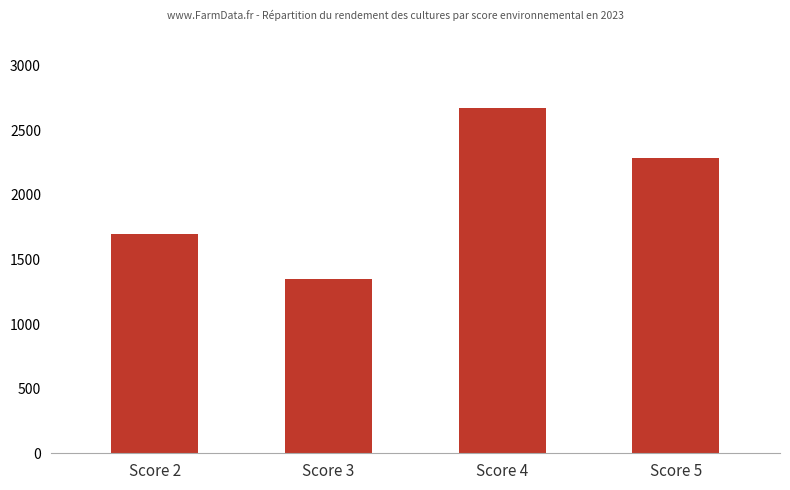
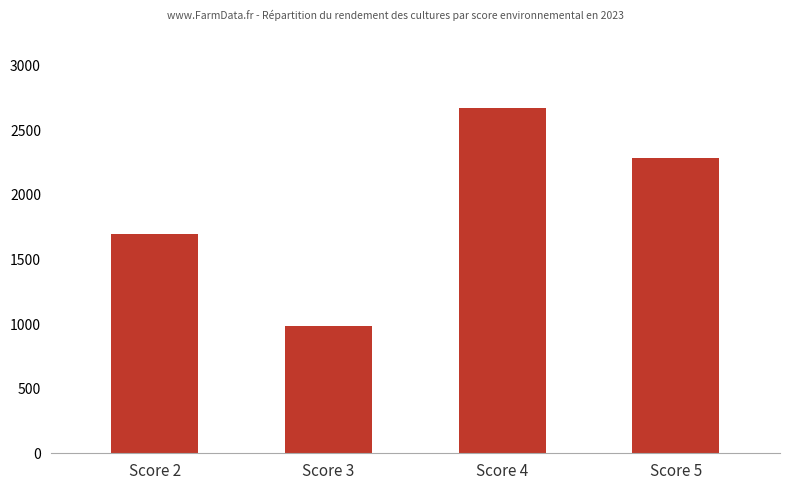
Score 3: 1350 -> 980
